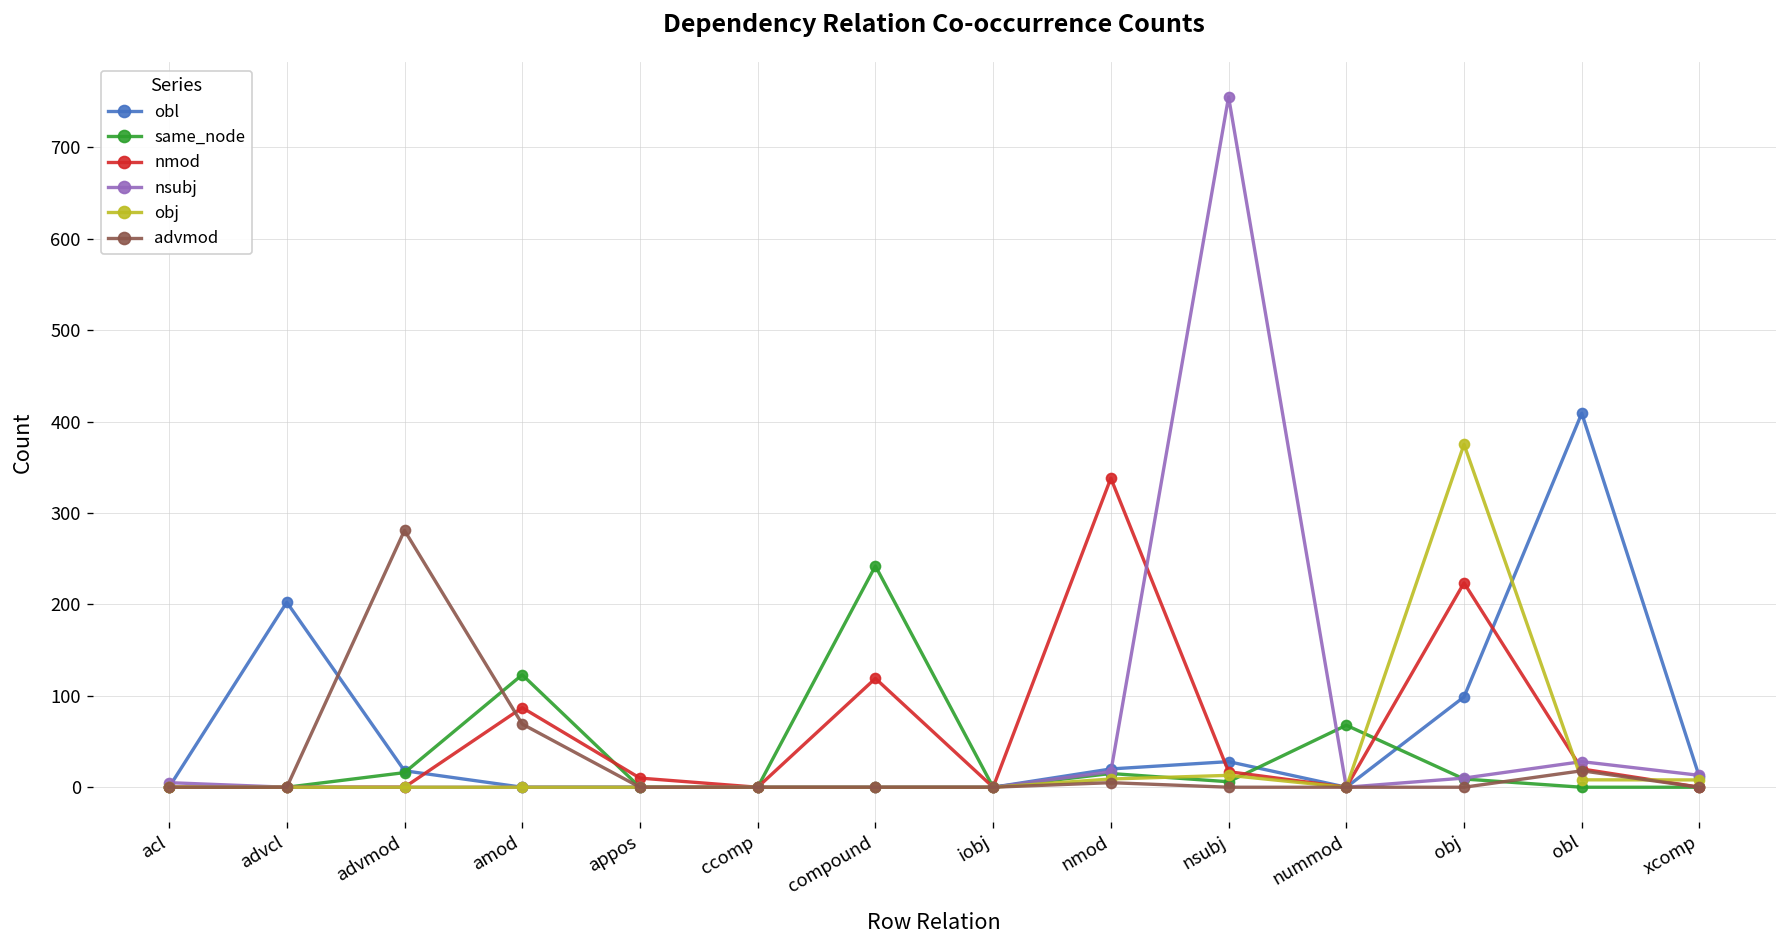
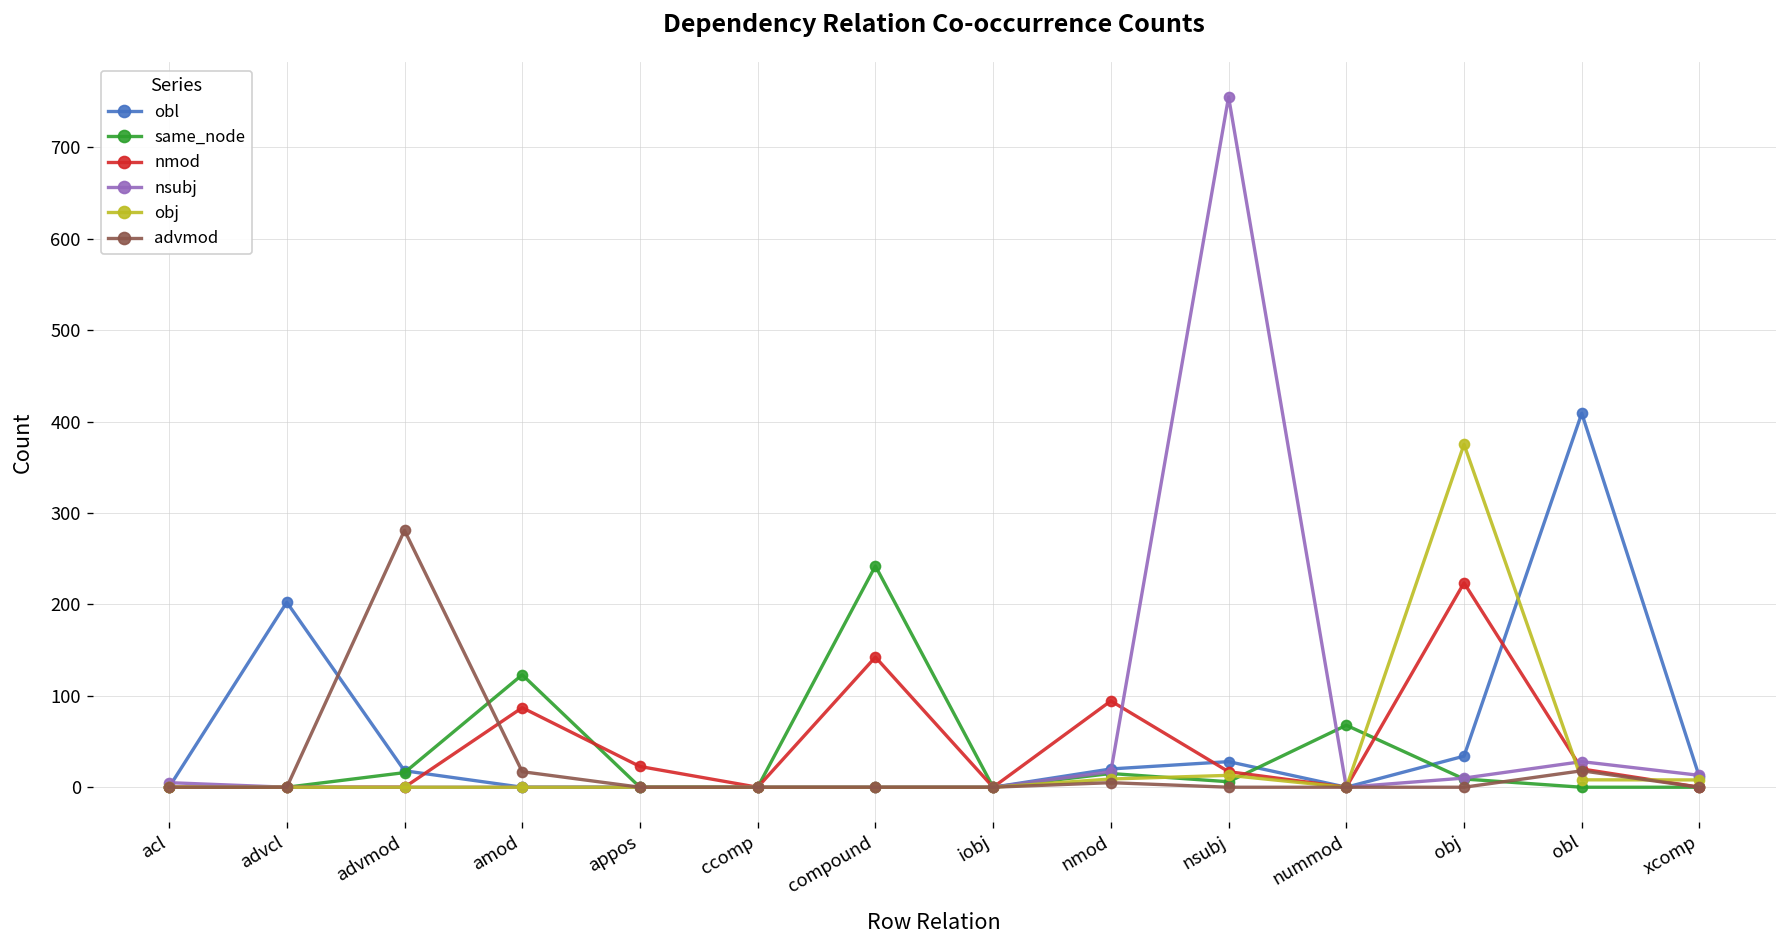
advmod, amod: 70 -> 20
nmod, appos: 10 -> 20
nmod, compound: 120 -> 140
nmod, nmod: 340 -> 90
obl, obj: 100 -> 30
